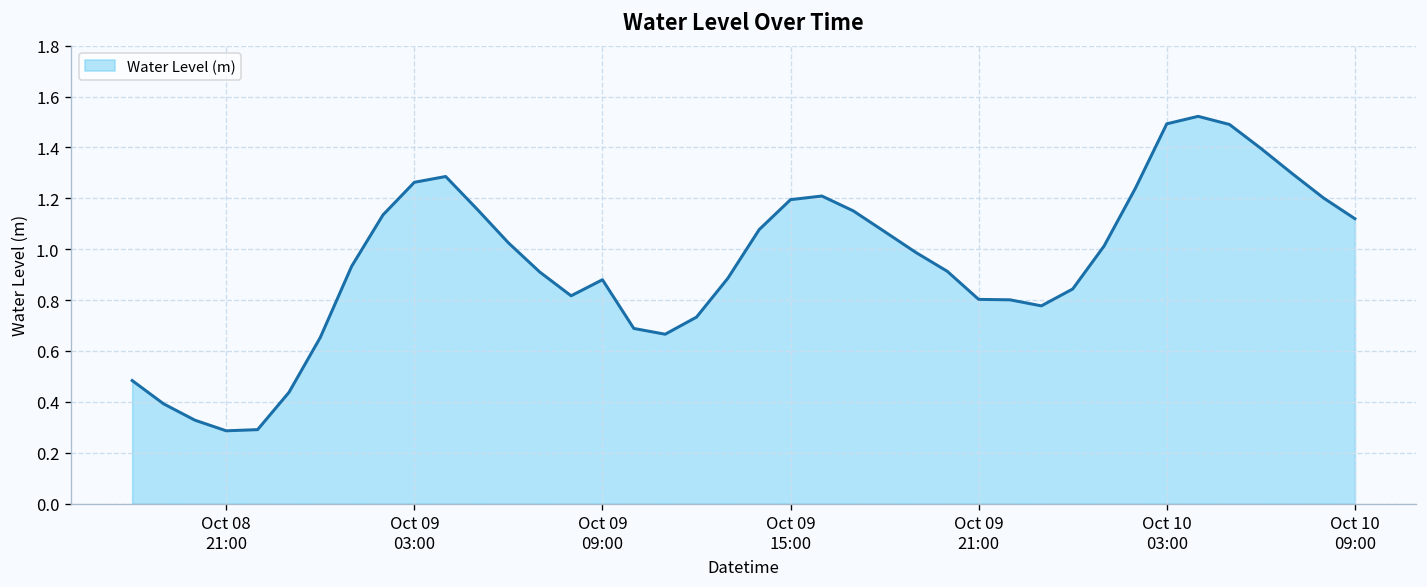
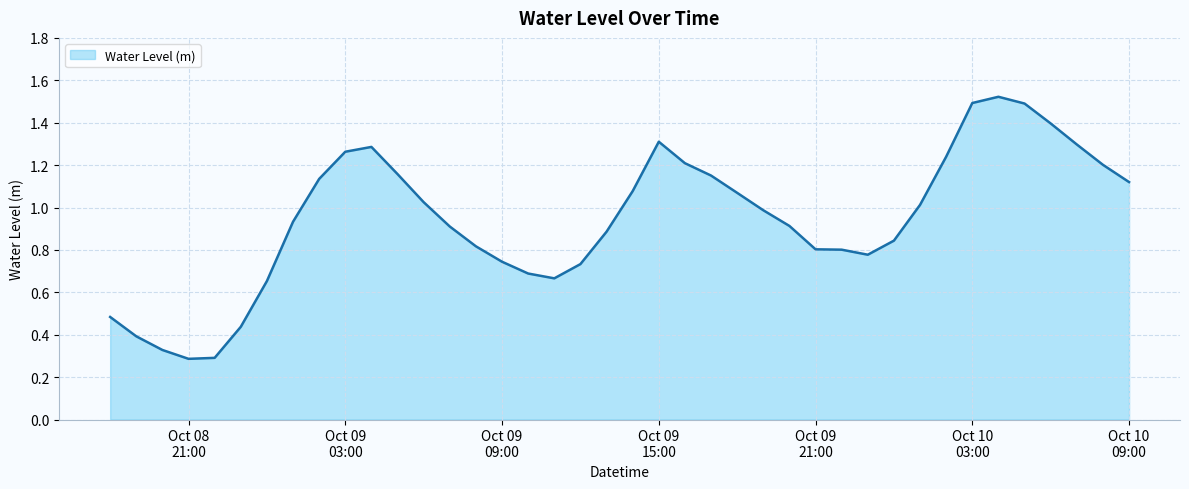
Oct 09 09:00: 0.88 -> 0.74
Oct 09 15:00: 1.19 -> 1.31
